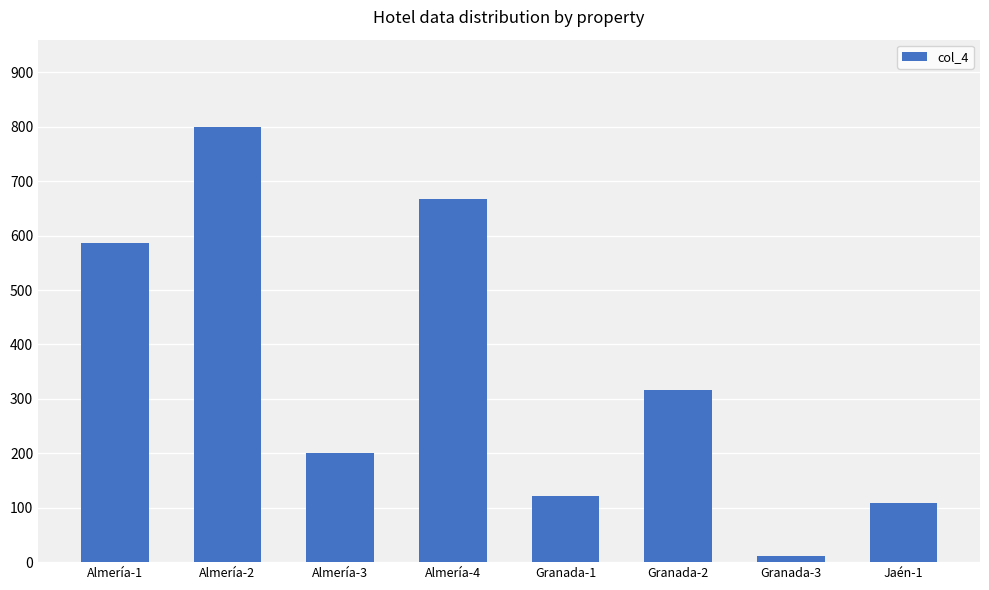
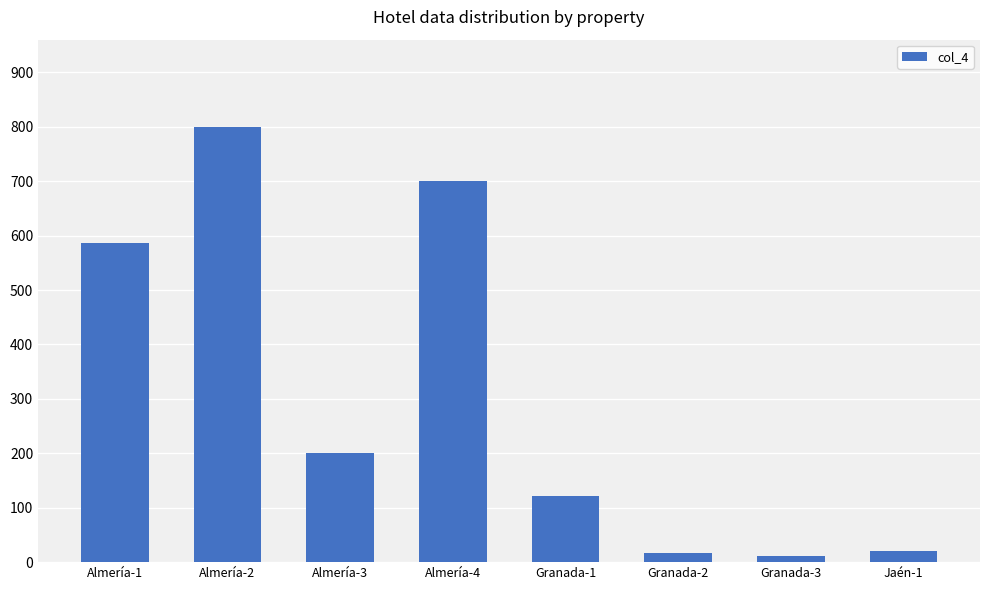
Almería-4: 670 -> 700
Granada-2: 320 -> 20
Jaén-1: 110 -> 20
